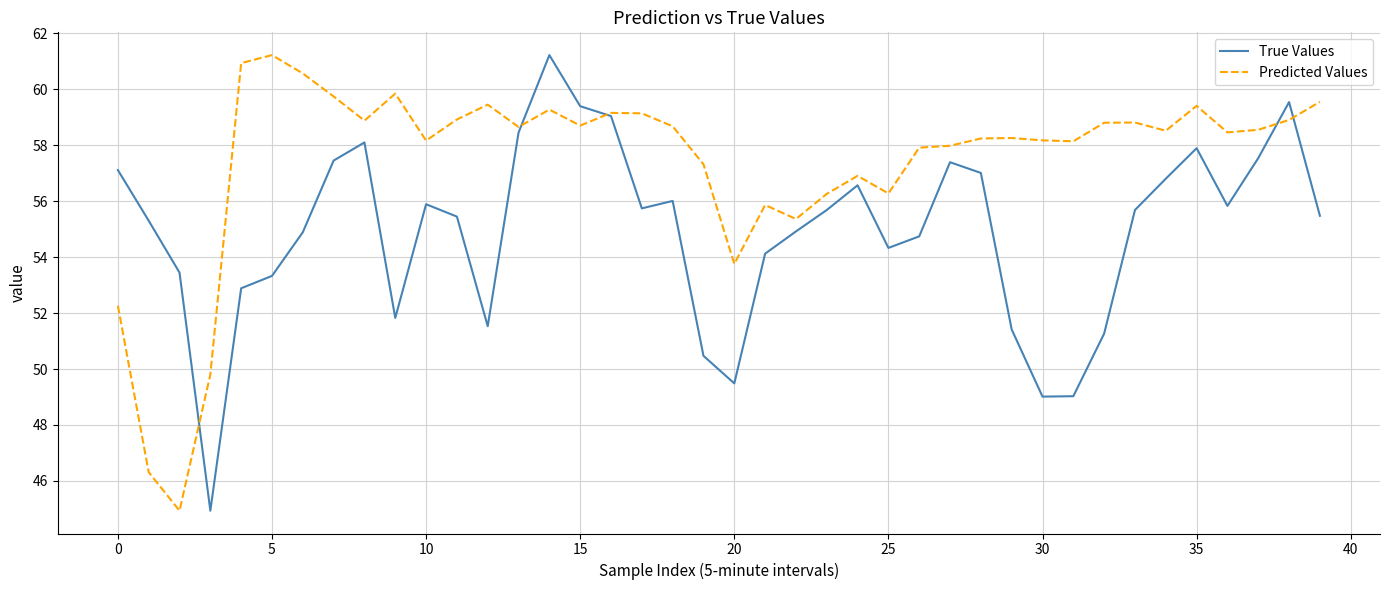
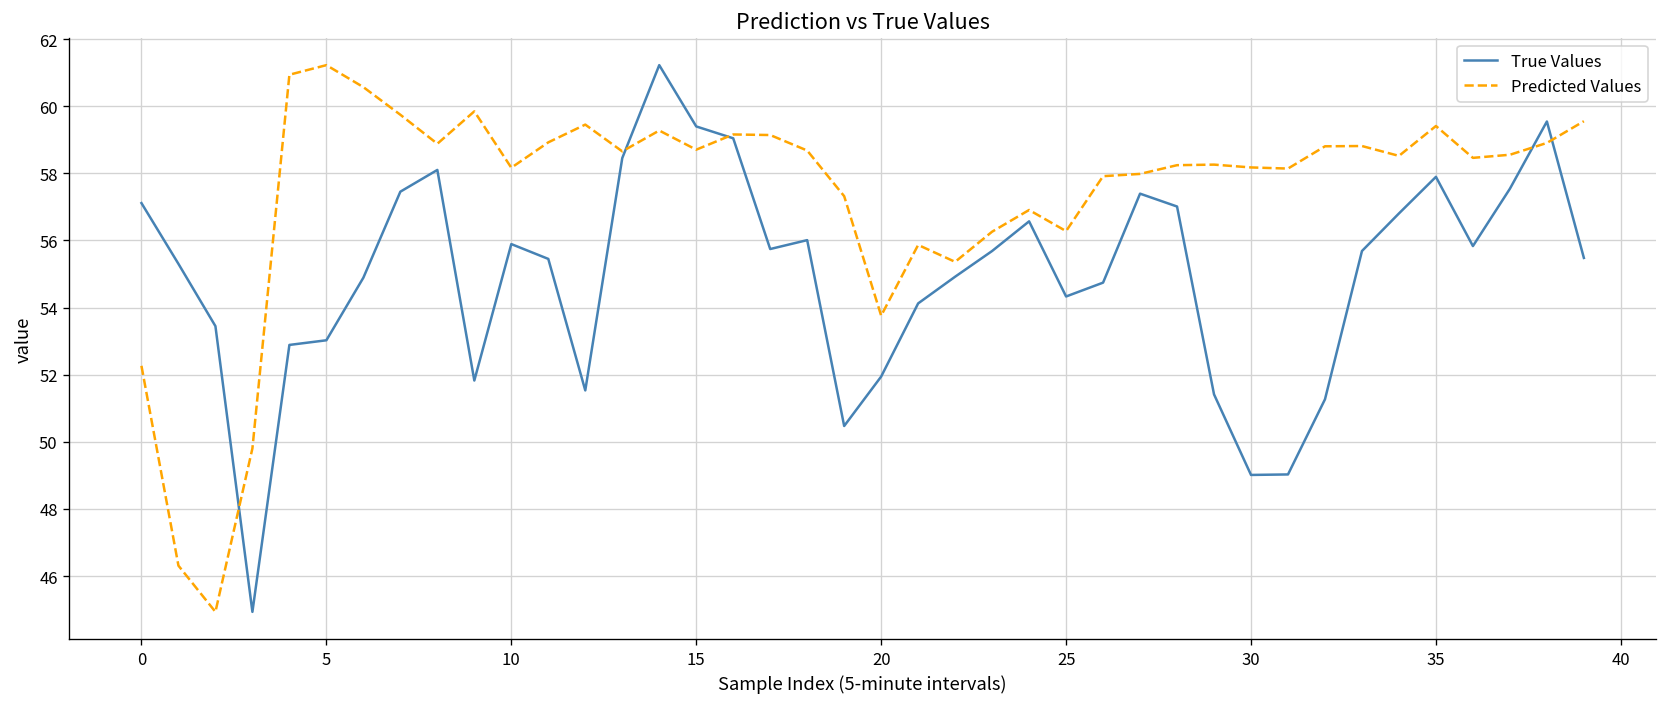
True Values, 5: 53.3 -> 53.0
True Values, 20: 49.5 -> 51.9
